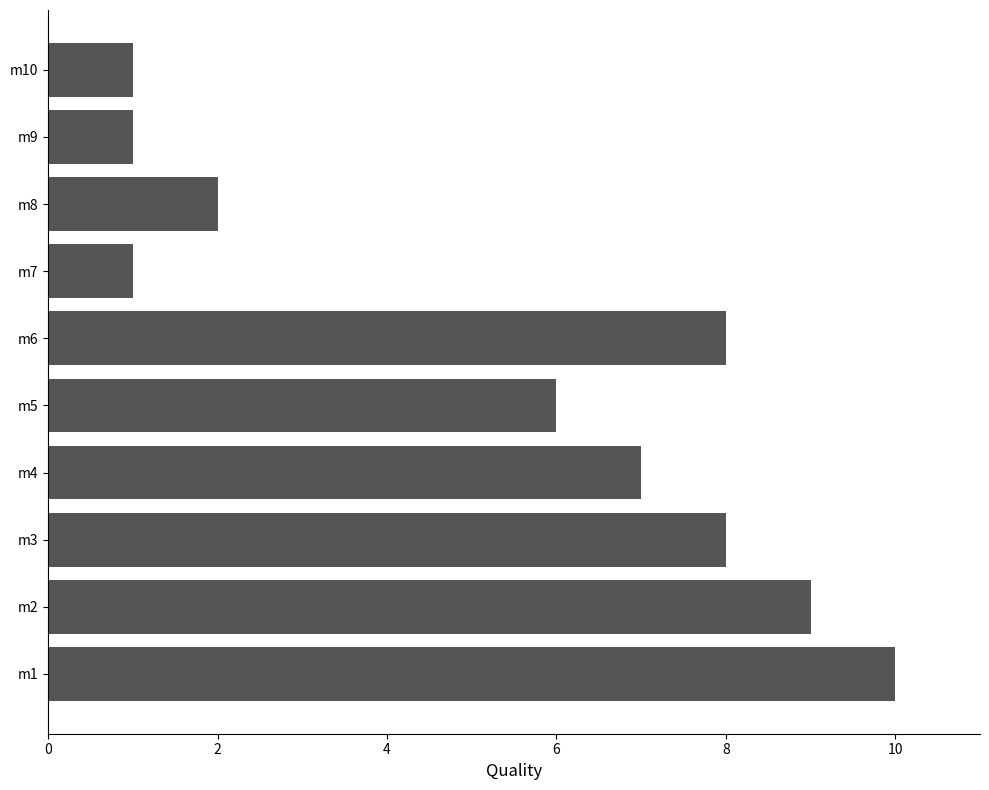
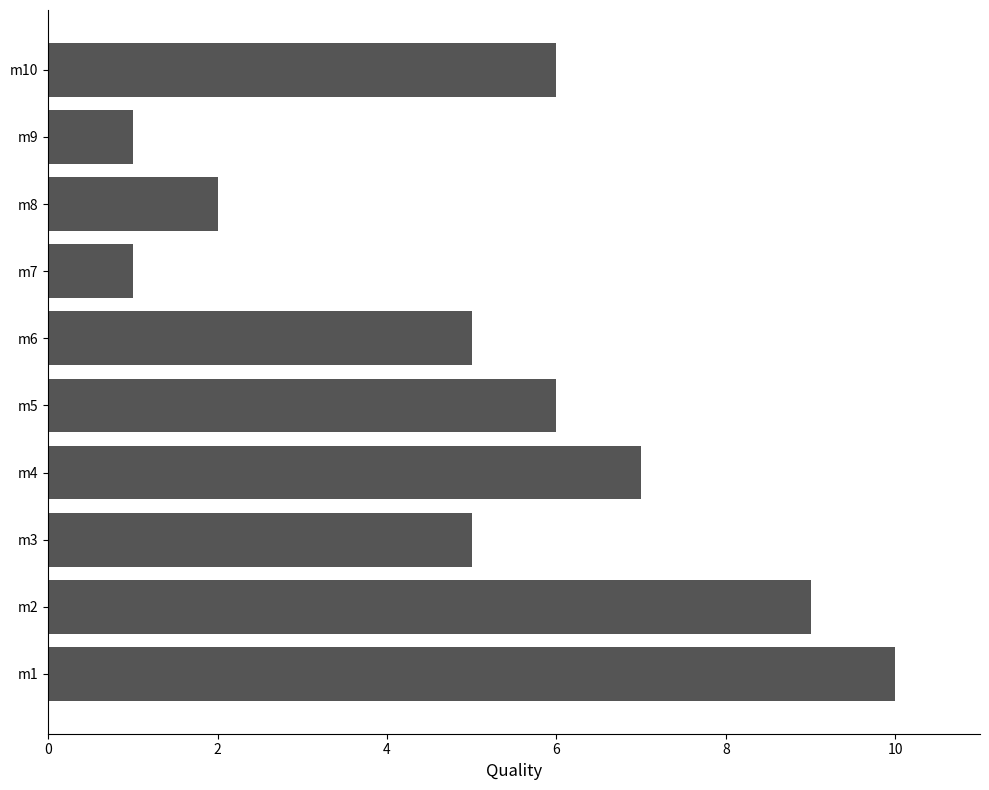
m10: 1 -> 6
m6: 8 -> 5
m3: 8 -> 5
